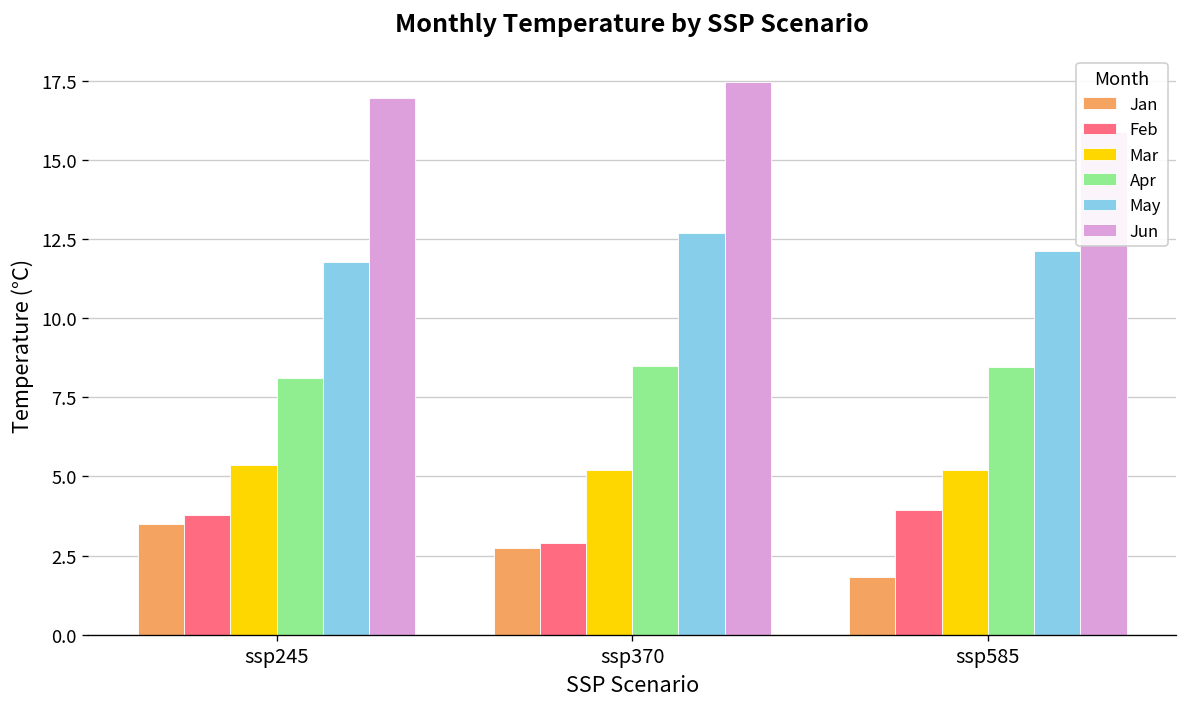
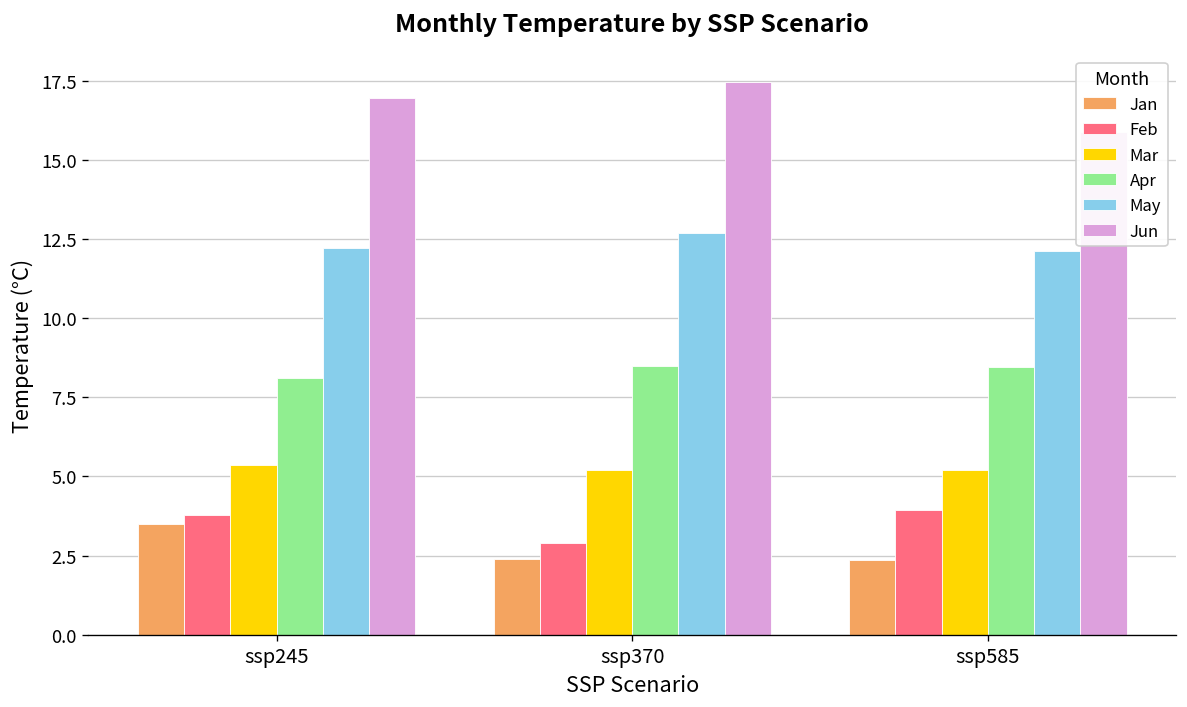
May, ssp245: 11.8 -> 12.2
Jan, ssp370: 2.7 -> 2.4
Jan, ssp585: 1.8 -> 2.4
